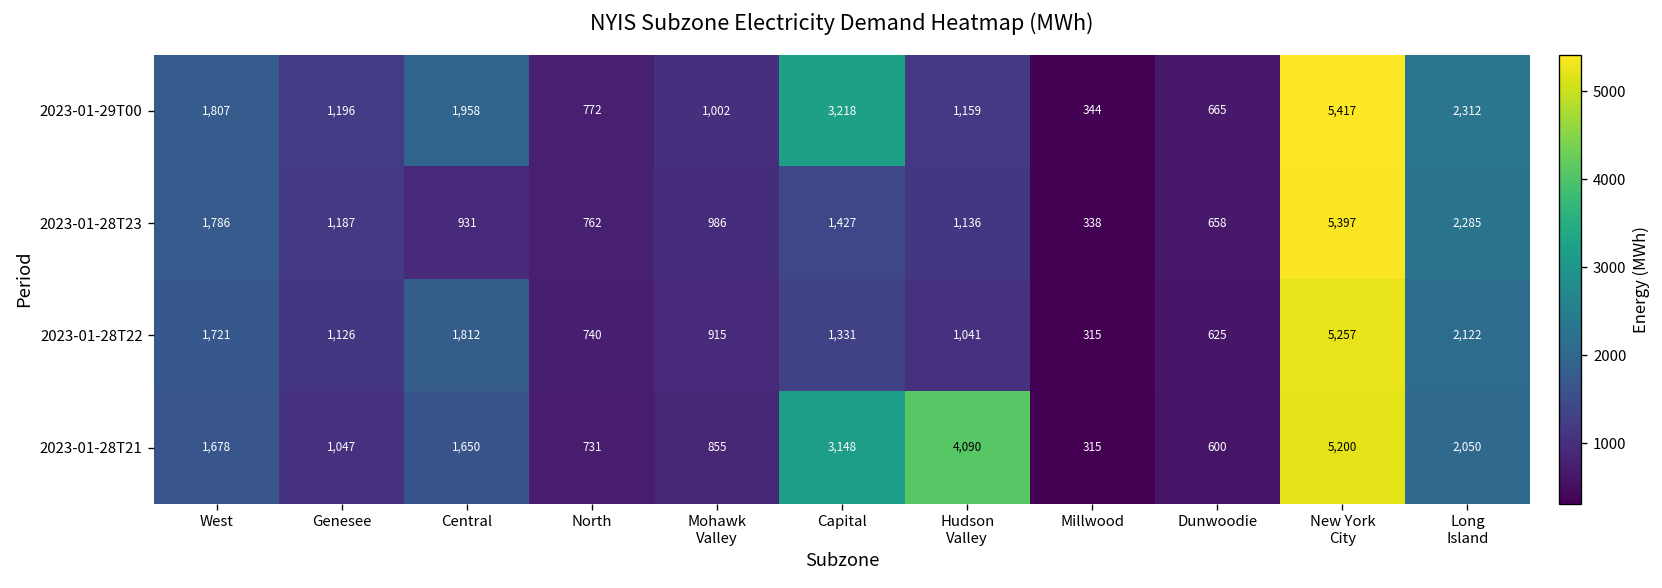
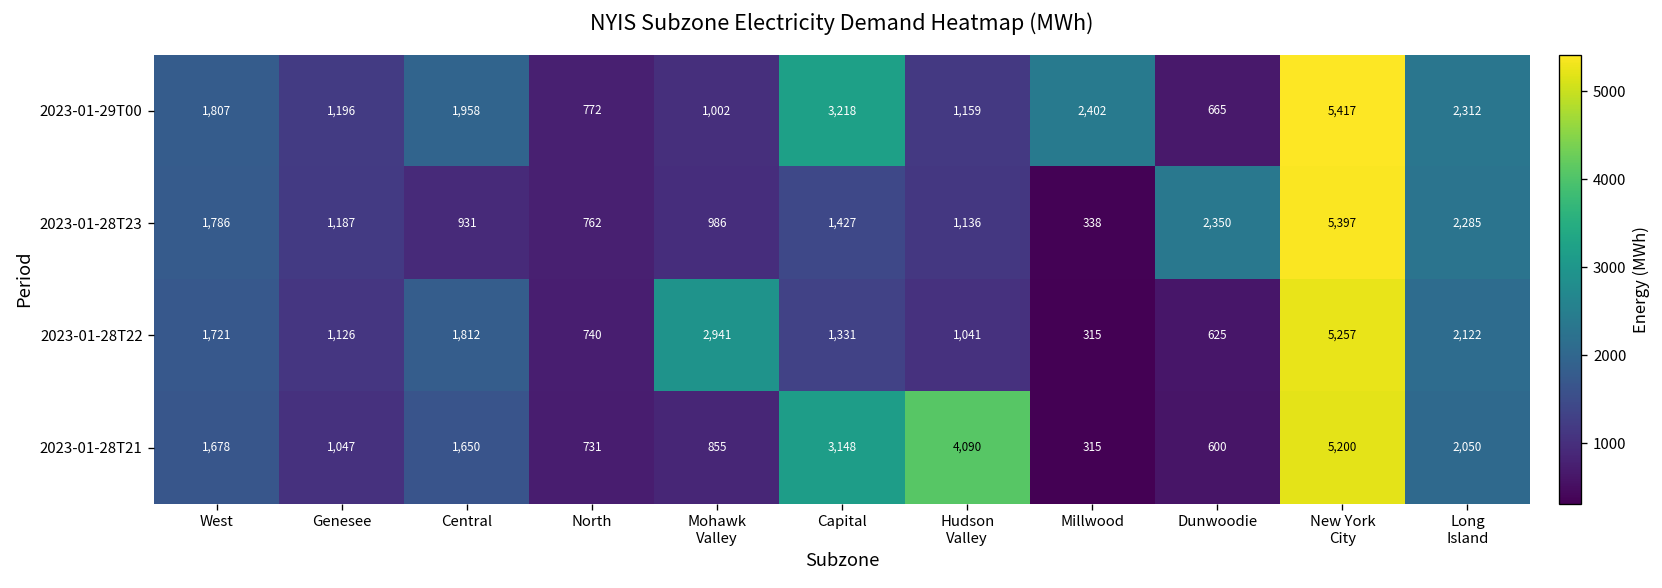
2023-01-29T00, Millwood: 344 -> 2,402
2023-01-28T23, Dunwoodie: 658 -> 2,350
2023-01-28T22, Mohawk Valley: 915 -> 2,941
